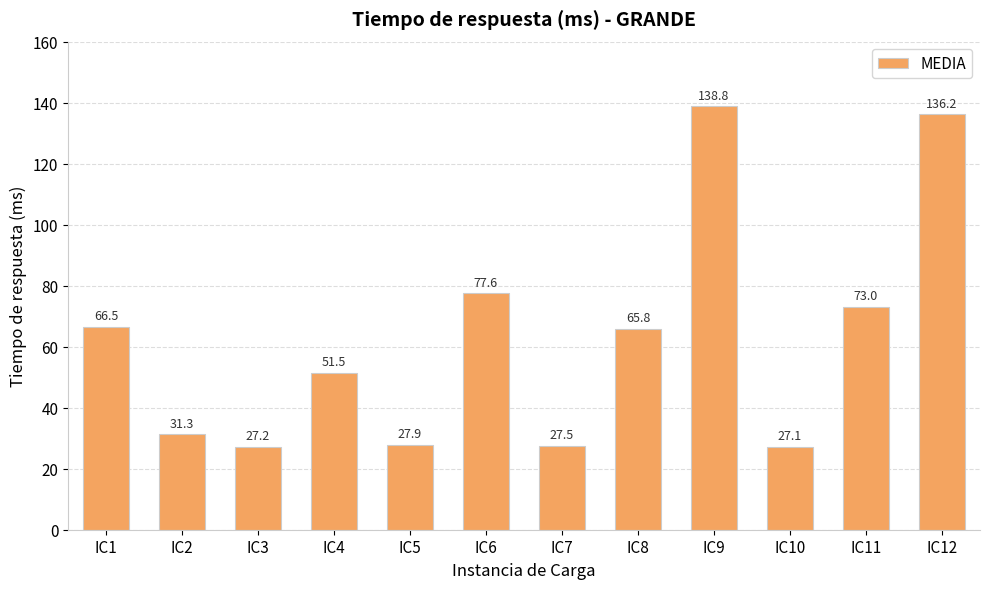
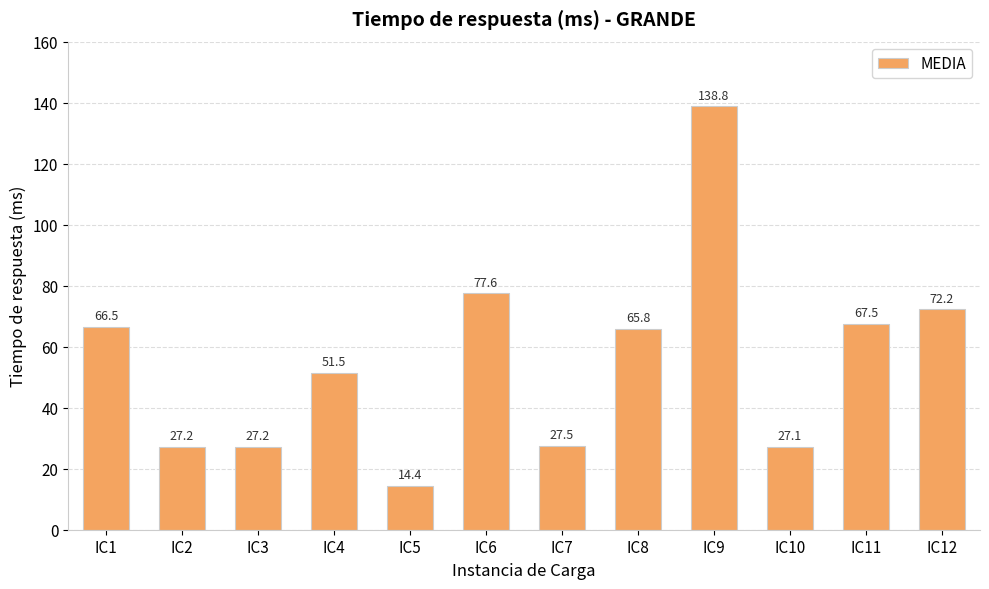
IC2: 31.3 -> 27.2
IC5: 27.9 -> 14.4
IC11: 73.0 -> 67.5
IC12: 136.2 -> 72.2
